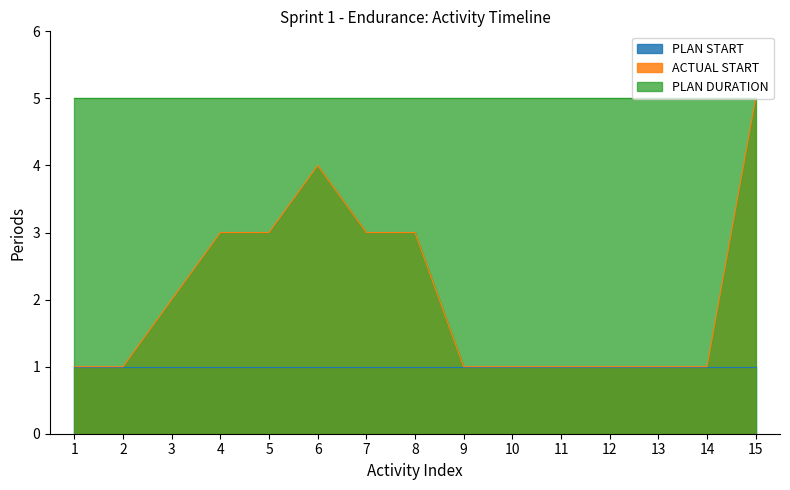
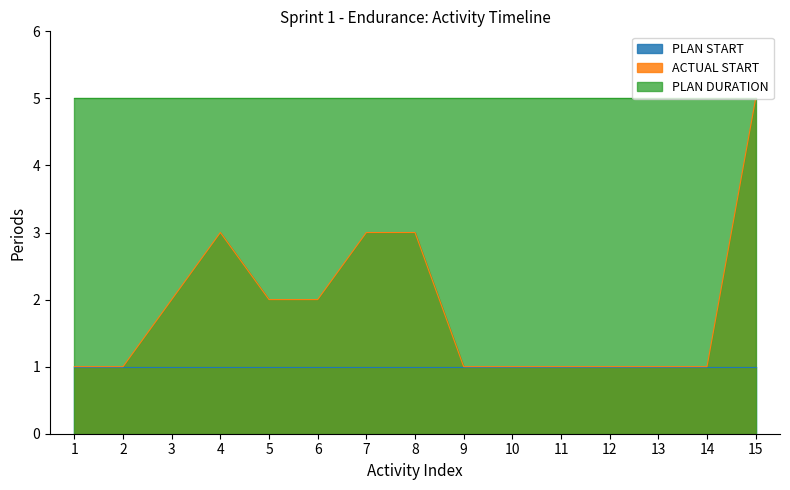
ACTUAL START, 5: 3 -> 2
ACTUAL START, 6: 4 -> 2
